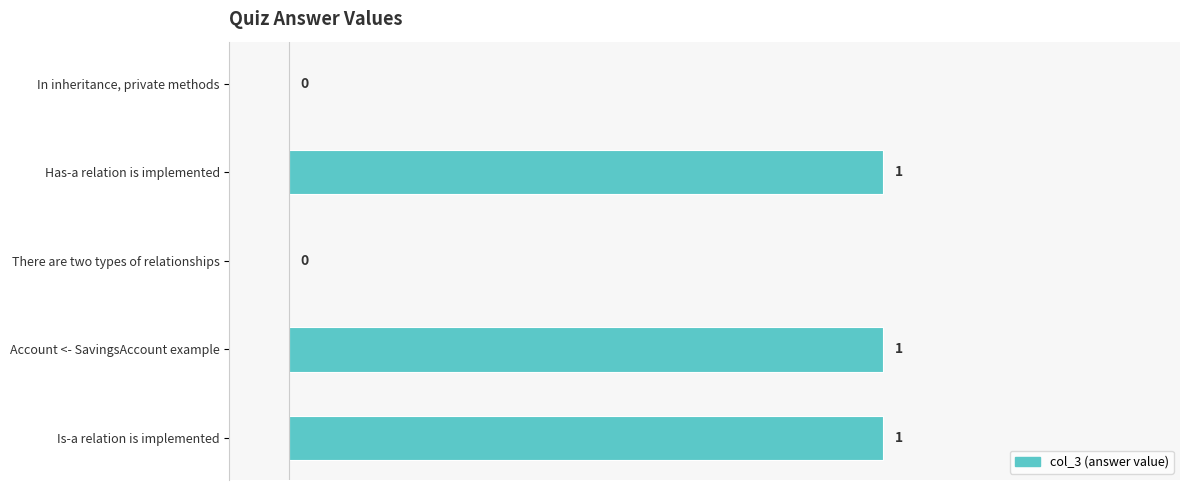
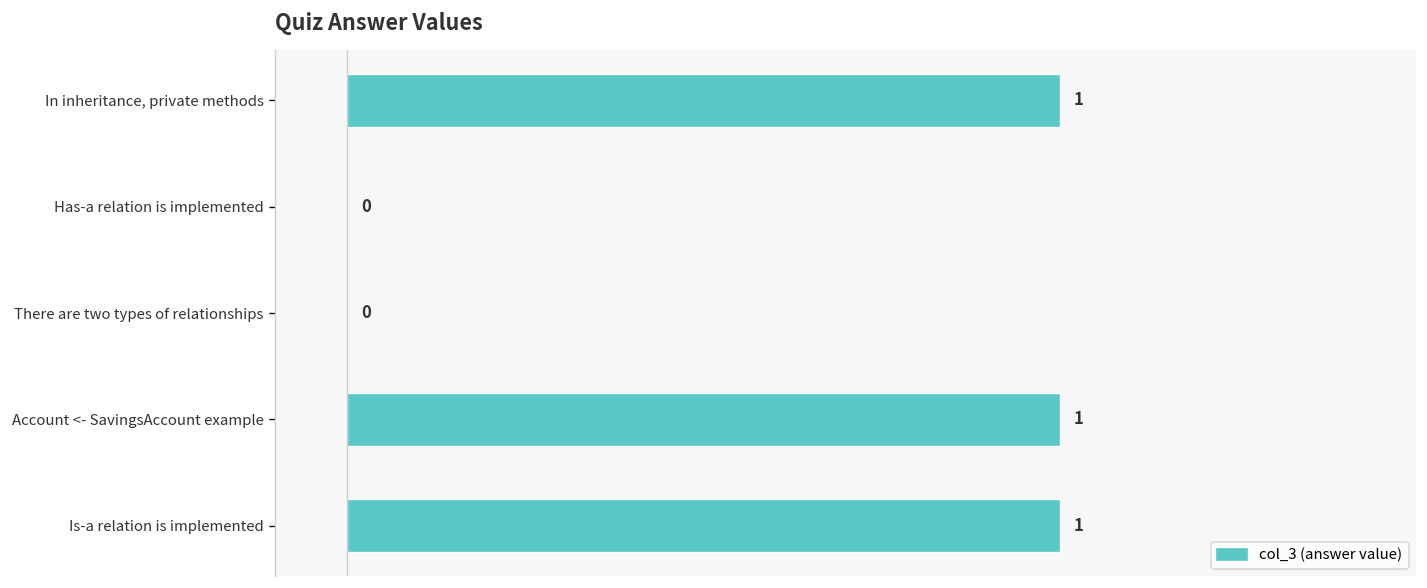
In inheritance, private methods: 0 -> 1
Has-a relation is implemented: 1 -> 0
